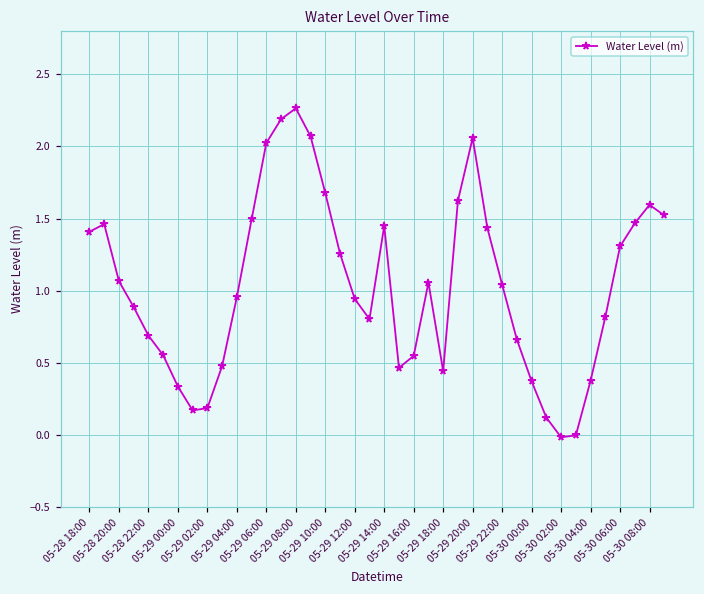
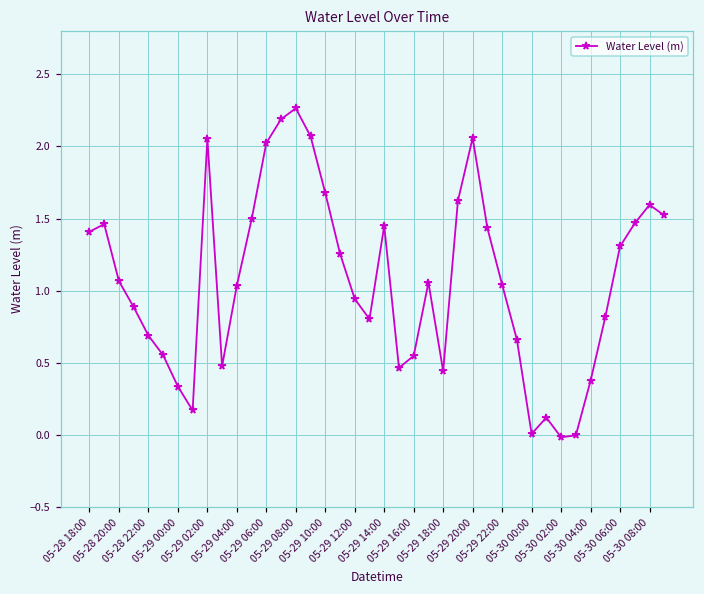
05-29 02:00: 0.19 -> 2.05
05-29 04:00: 0.95 -> 1.04
05-30 00:00: 0.37 -> 0.01
